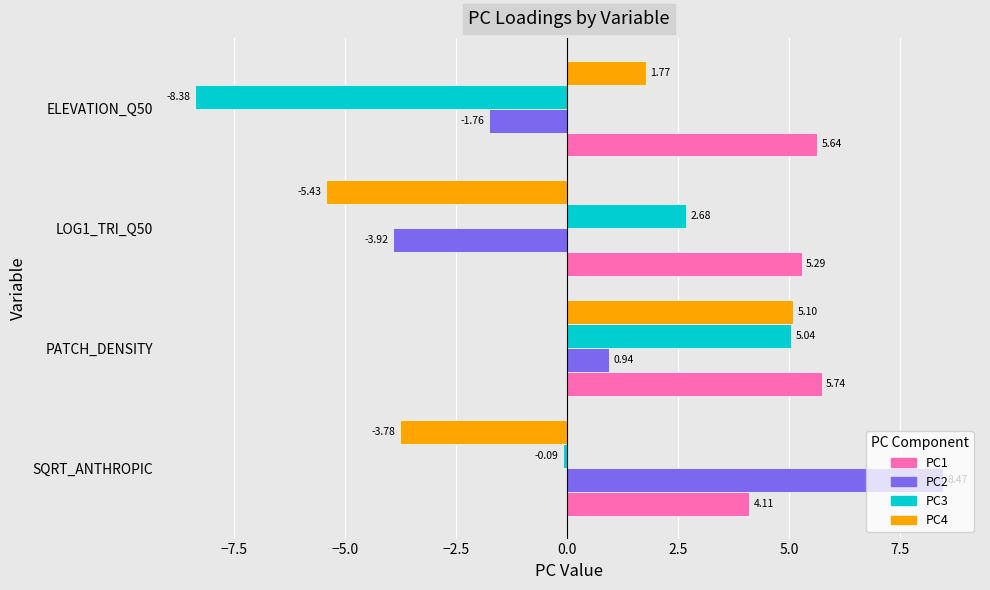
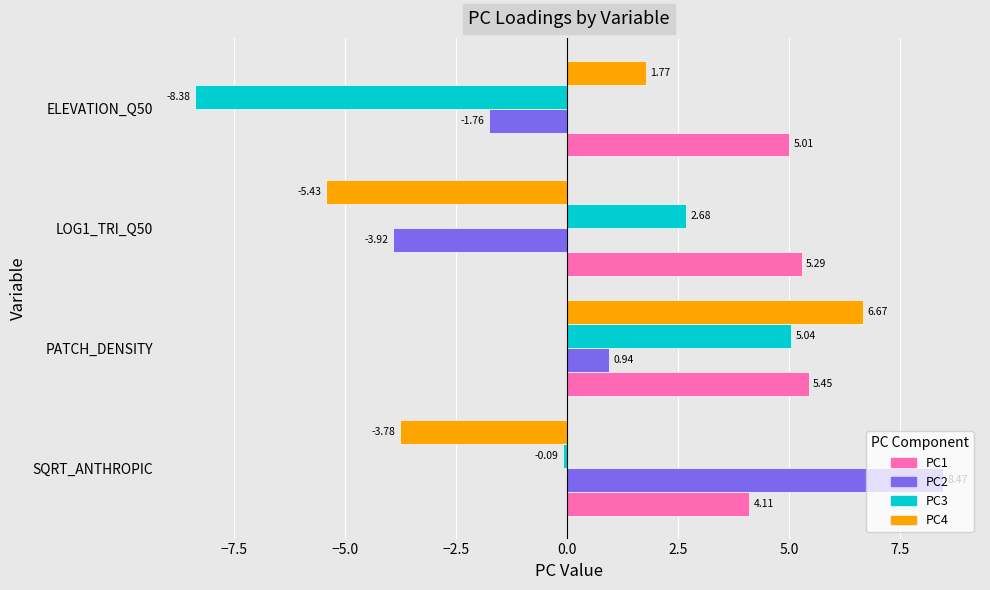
PC1, ELEVATION_Q50: 5.64 -> 5.01
PC4, PATCH_DENSITY: 5.10 -> 6.67
PC1, PATCH_DENSITY: 5.74 -> 5.45
